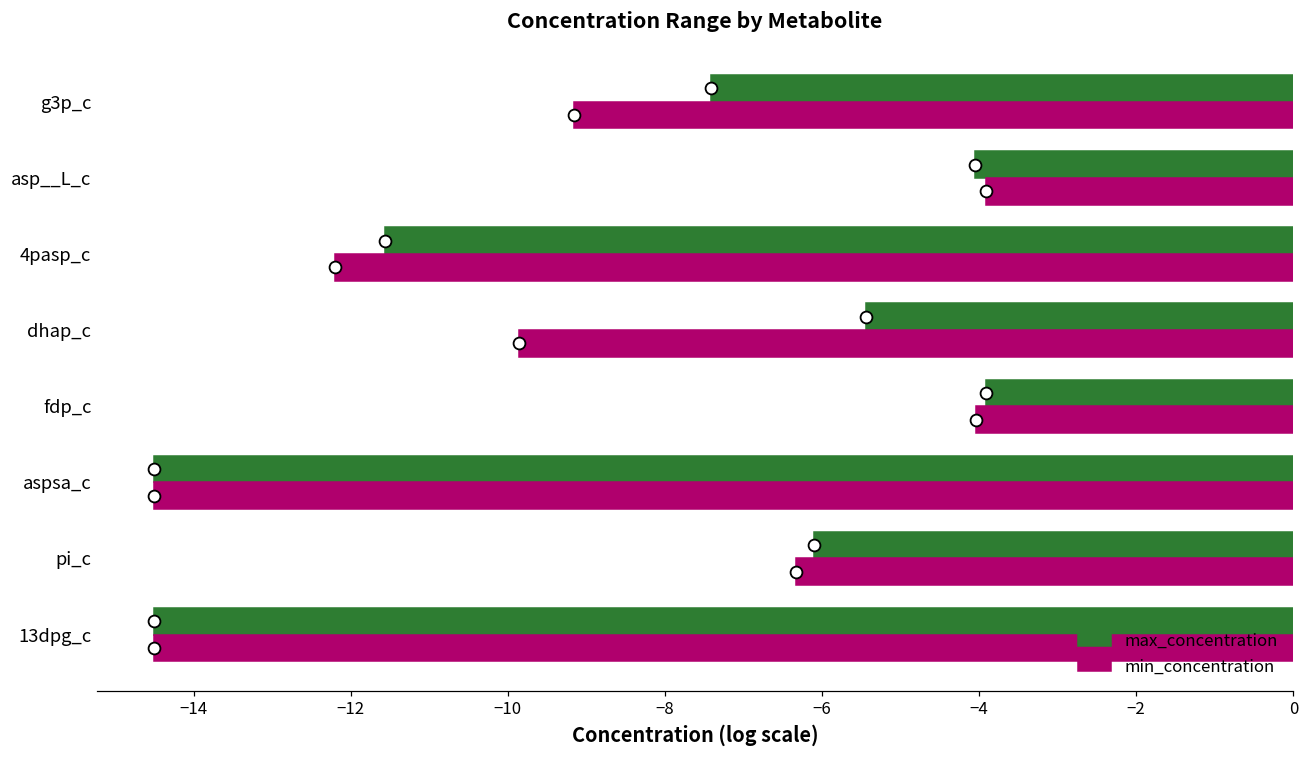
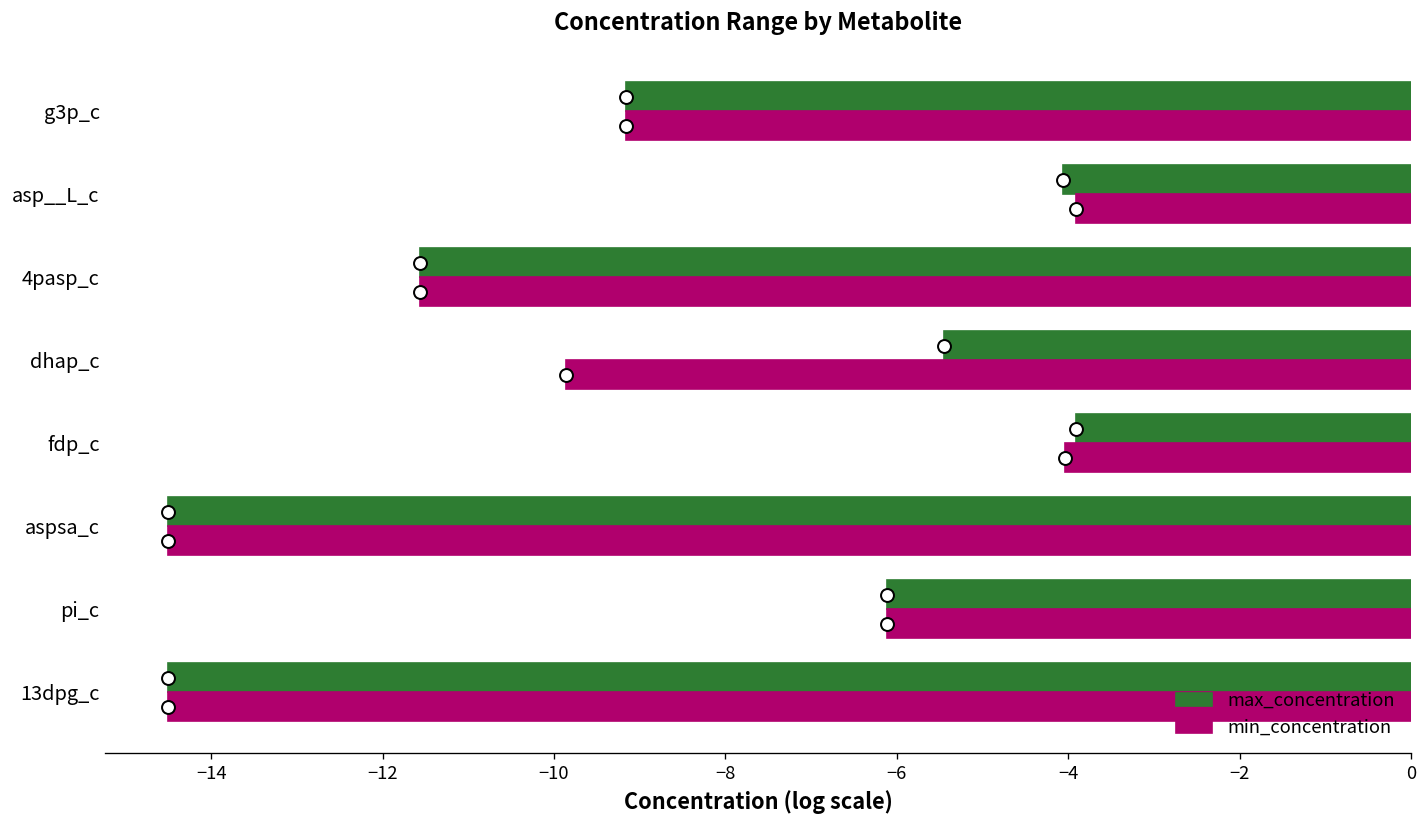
max_concentration, g3p_c: -7.4 -> -9.2
min_concentration, 4pasp_c: -12.2 -> -11.6
min_concentration, pi_c: -6.3 -> -6.1
